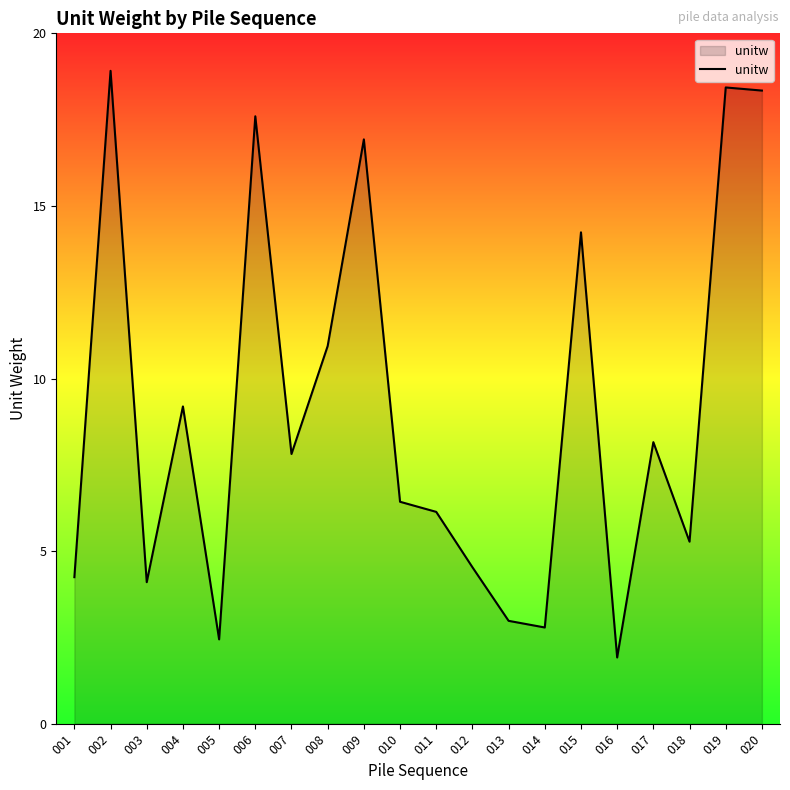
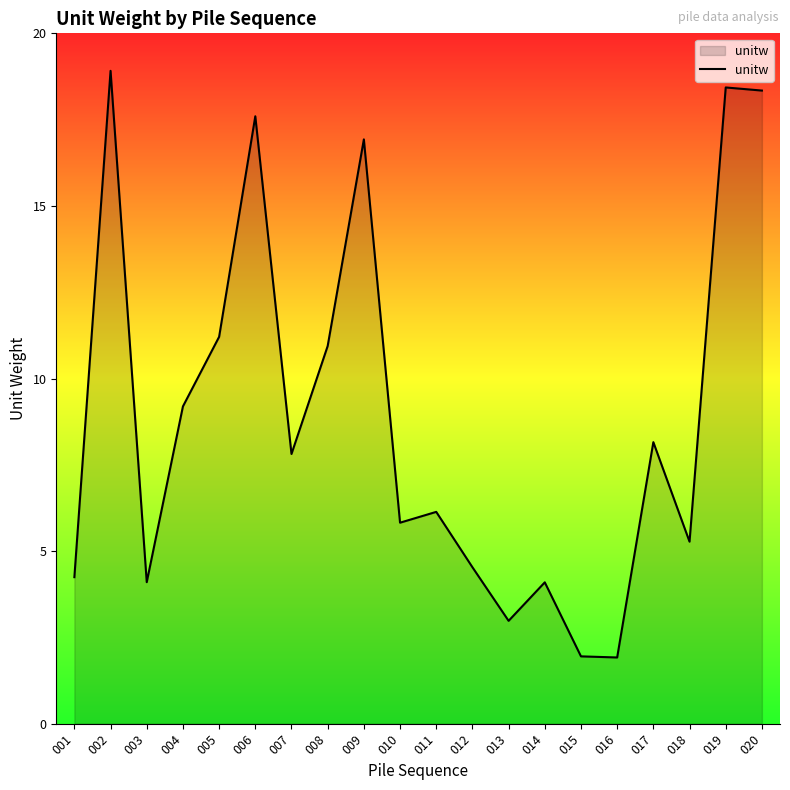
005: 2.4 -> 11.2
010: 6.4 -> 5.8
014: 2.8 -> 4.1
015: 14.2 -> 2.0
